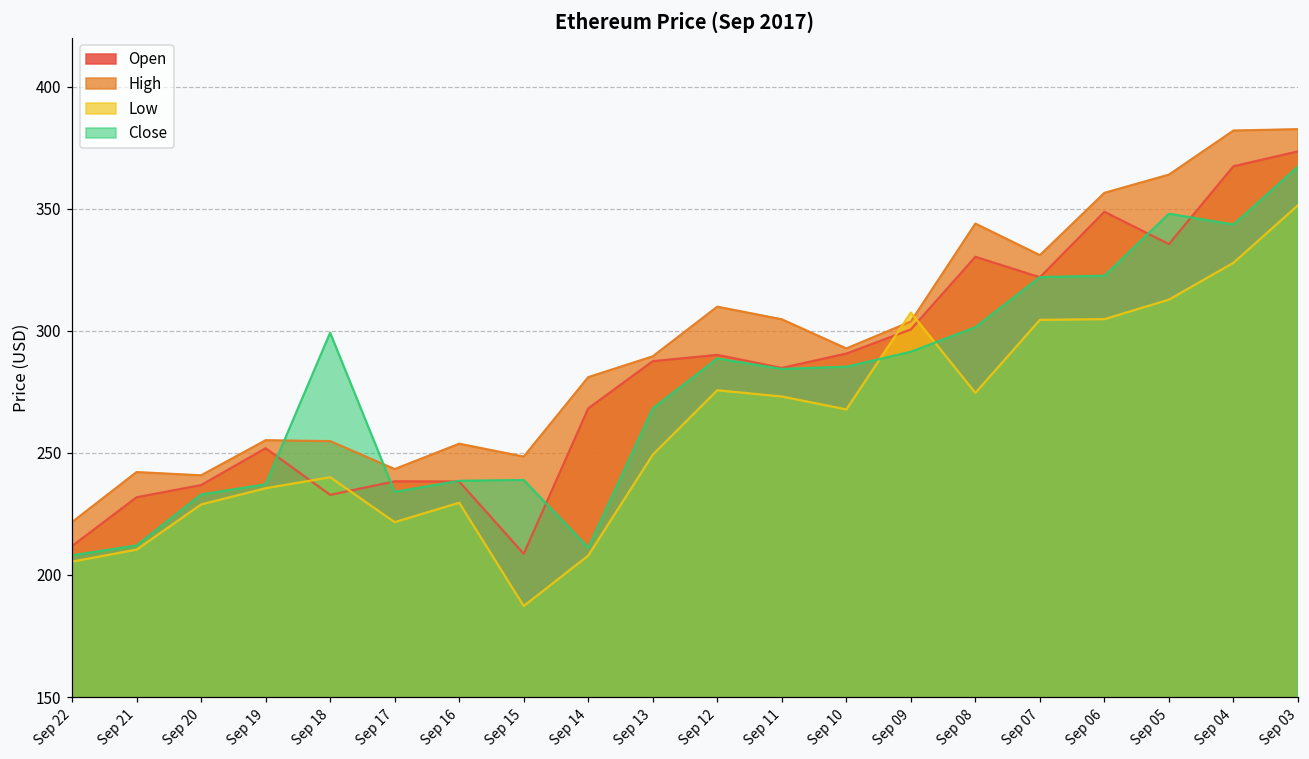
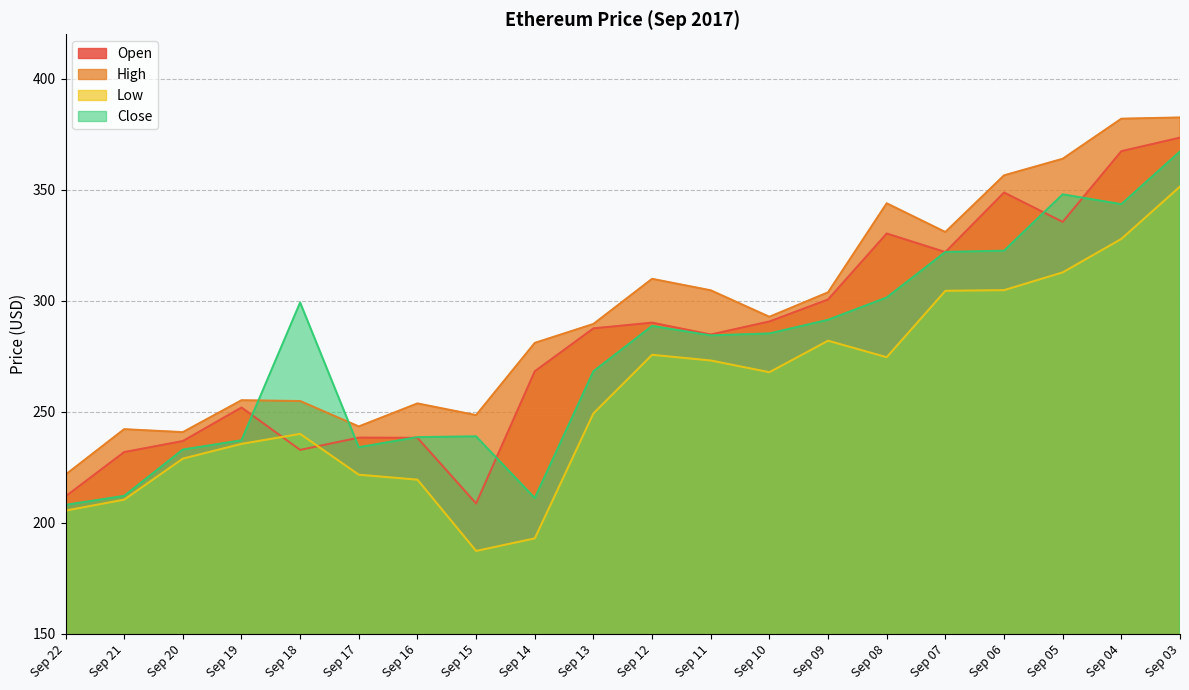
Low, Sep 16: 230 -> 219
Low, Sep 14: 208 -> 193
Low, Sep 09: 307 -> 282
